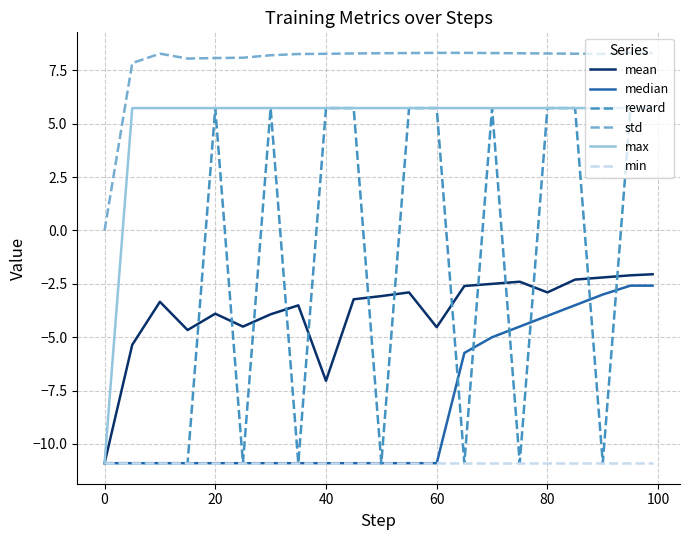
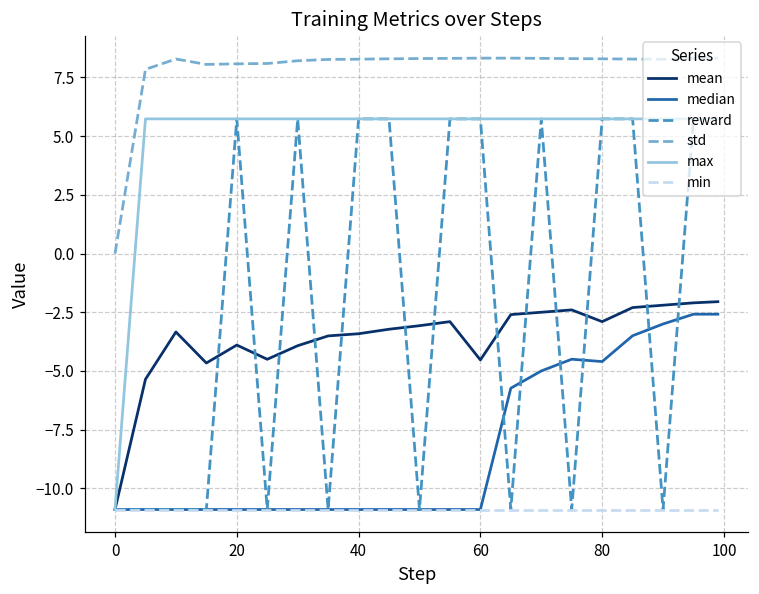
mean, 40: -7.0 -> -3.4
median, 80: -4.0 -> -4.6
